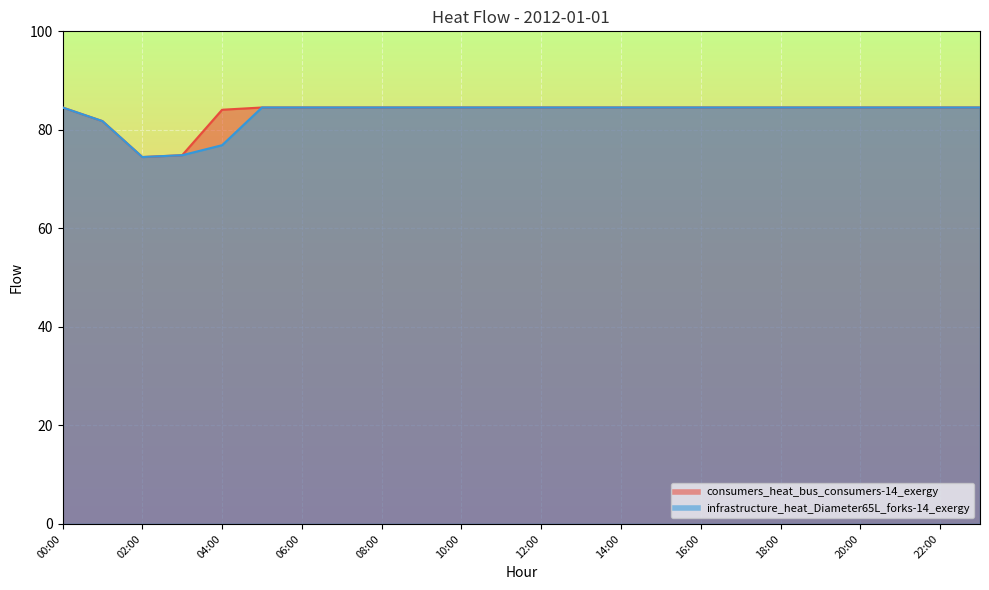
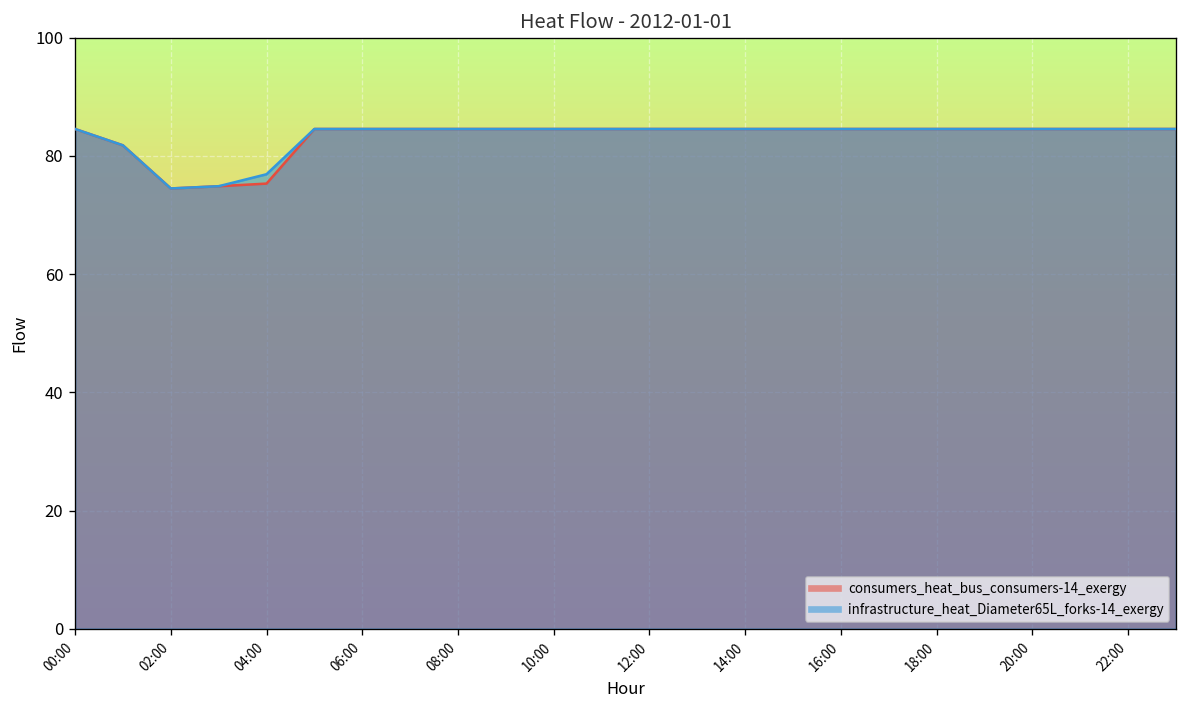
consumers_heat_bus_consumers-14_exergy, 04:00: 84 -> 75
